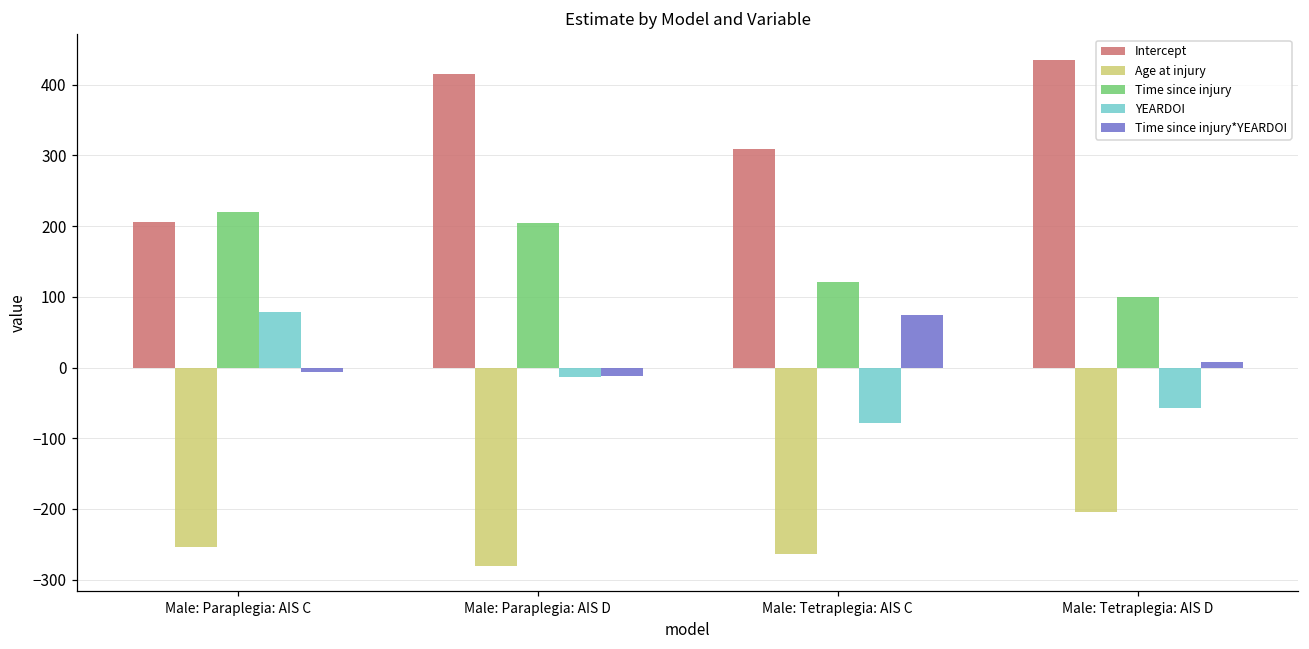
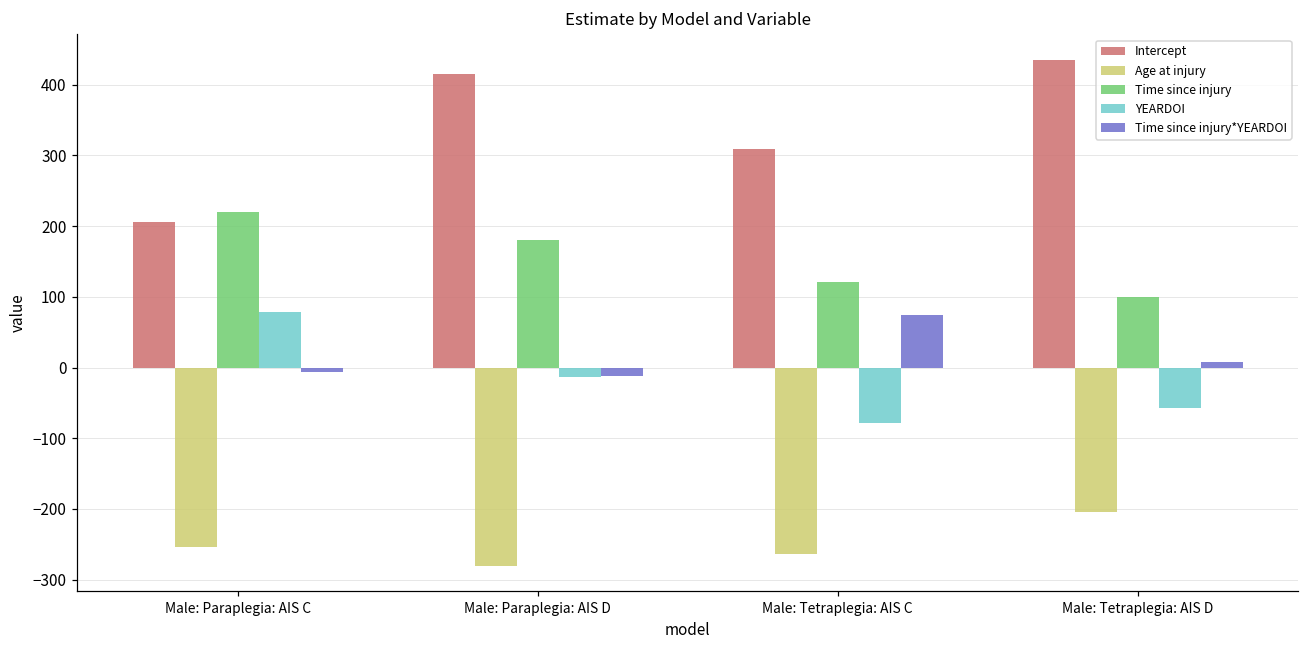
Time since injury, Male: Paraplegia: AIS D: 200 -> 180
